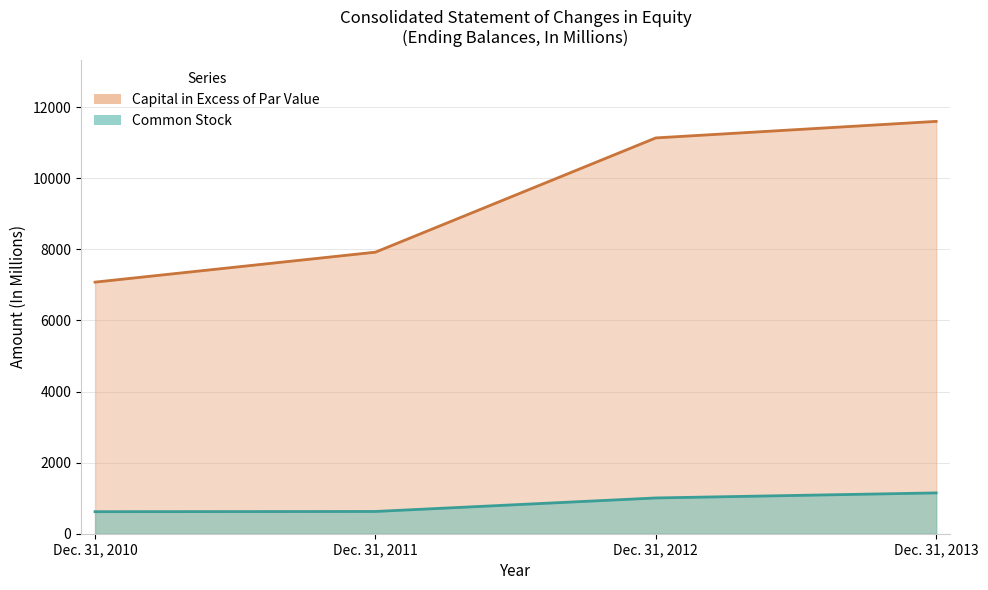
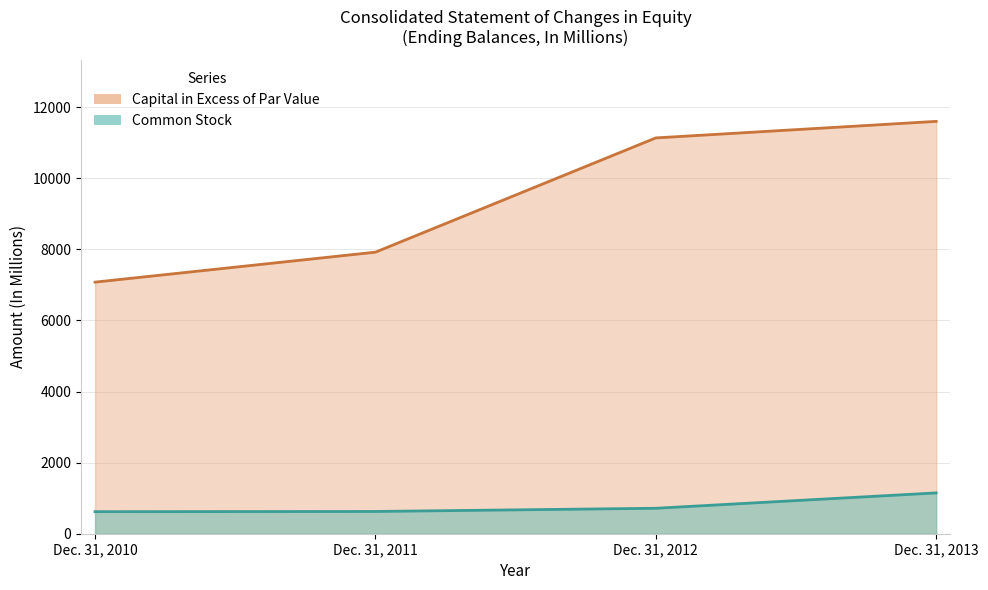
Common Stock, Dec. 31, 2012: 1000 -> 700
